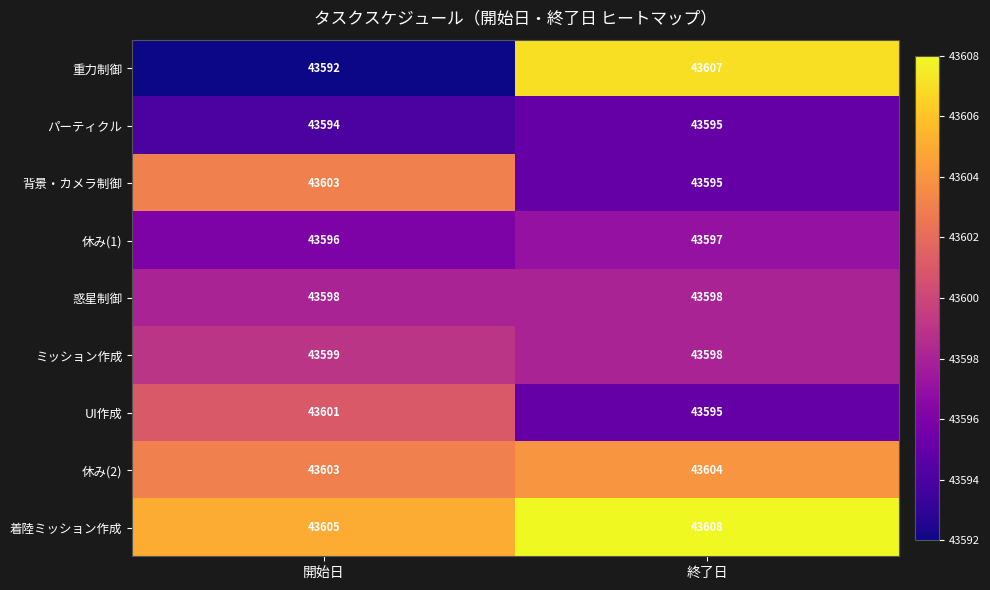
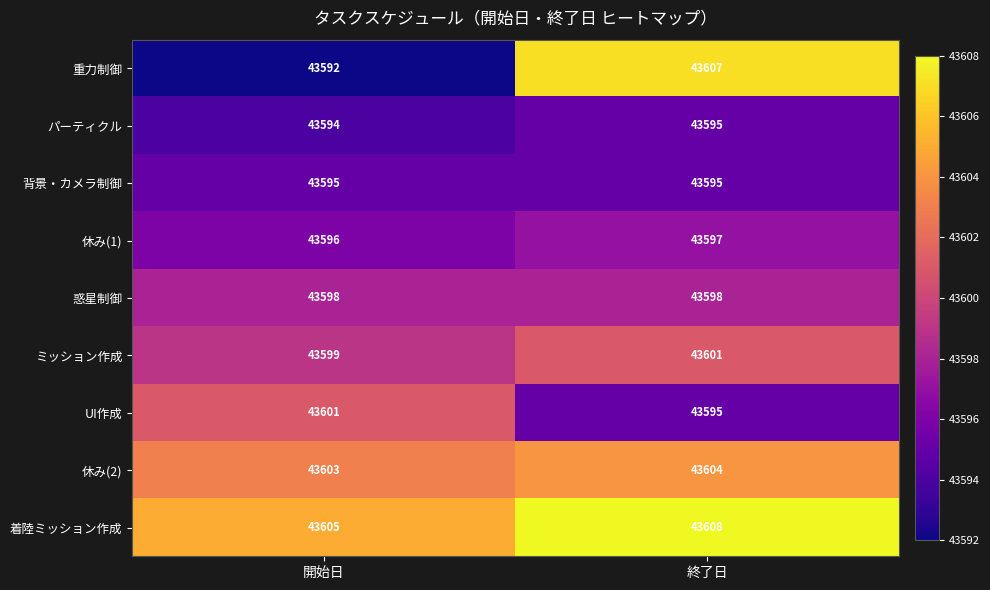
背景・カメラ制御, 開始日: 43603 -> 43595
ミッション作成, 終了日: 43598 -> 43601
